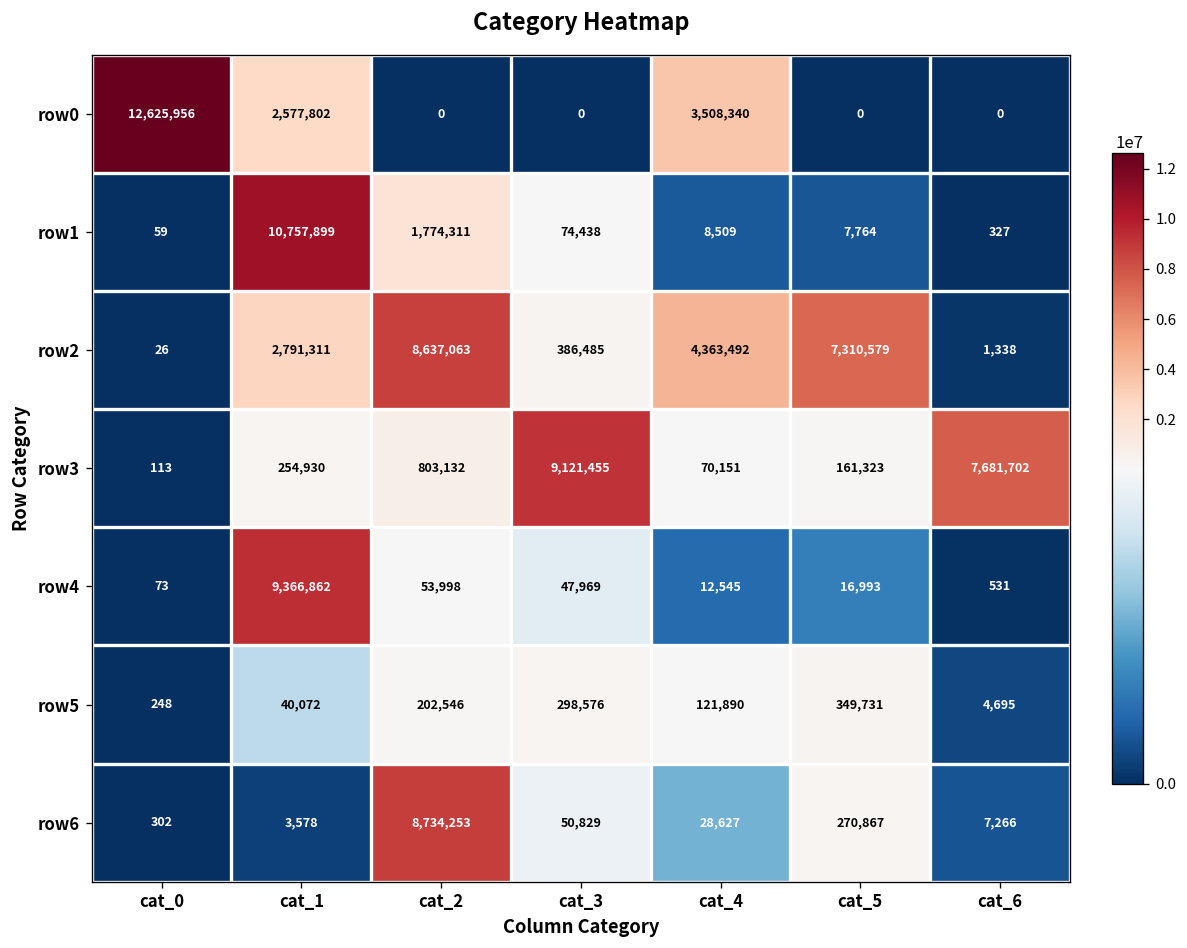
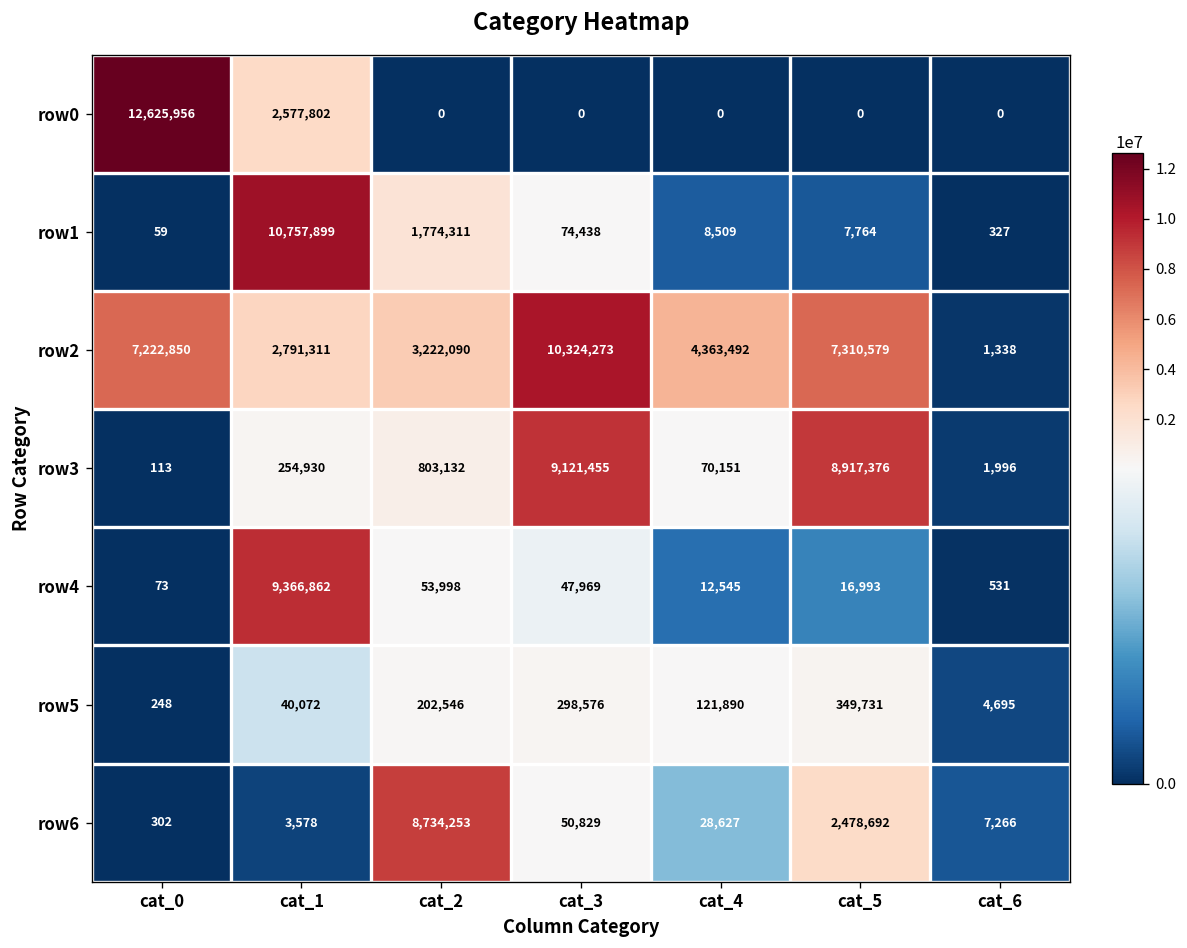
row0, cat_4: 3,508,340 -> 0
row2, cat_0: 26 -> 7,222,850
row2, cat_2: 8,637,063 -> 3,222,090
row2, cat_3: 386,485 -> 10,324,273
row3, cat_5: 161,323 -> 8,917,376
row3, cat_6: 7,681,702 -> 1,996
row6, cat_5: 270,867 -> 2,478,692
